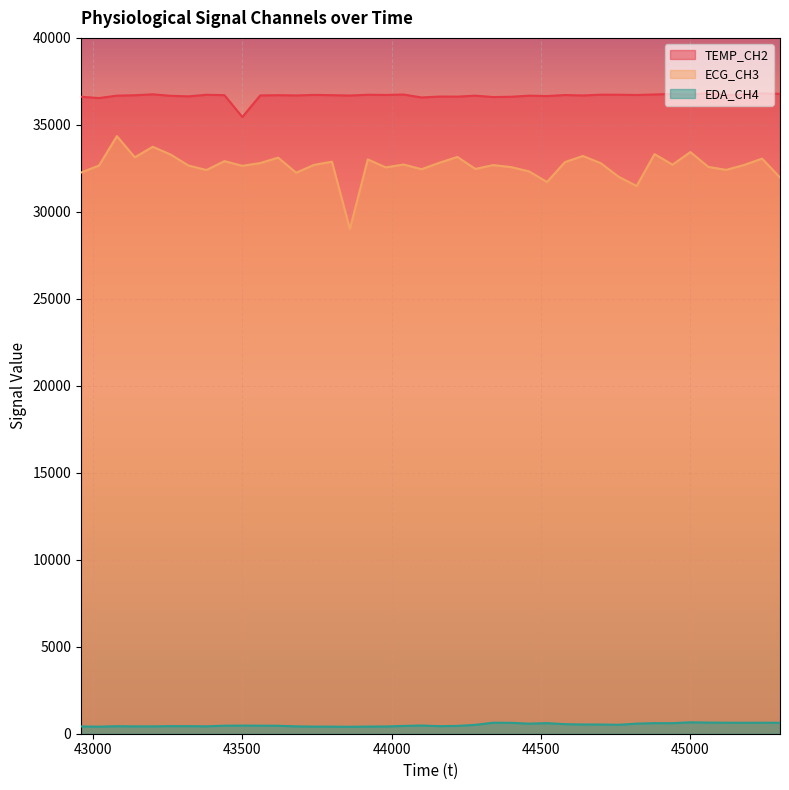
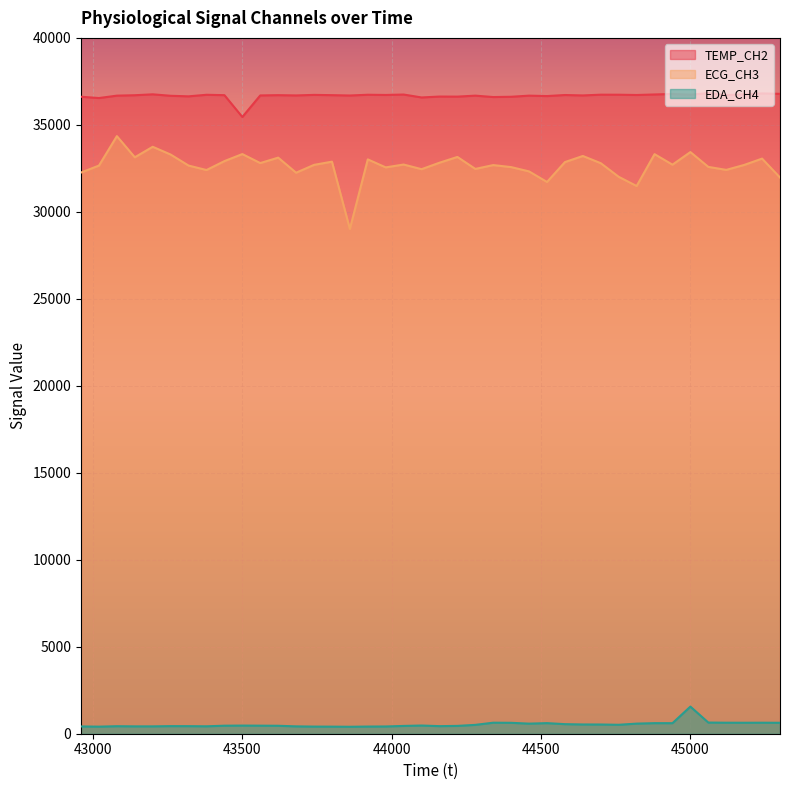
ECG_CH3, 43500: 32600 -> 33300
EDA_CH4, 45000: 700 -> 1600
